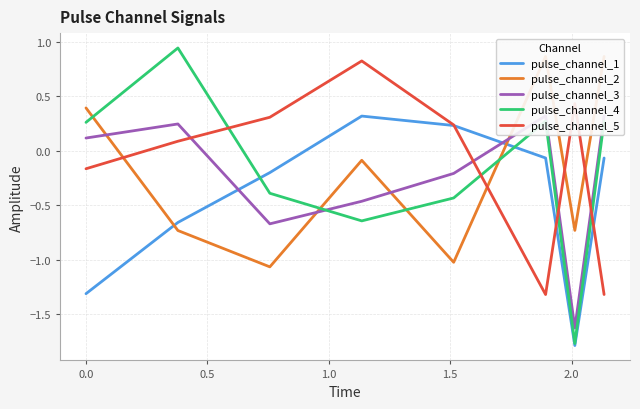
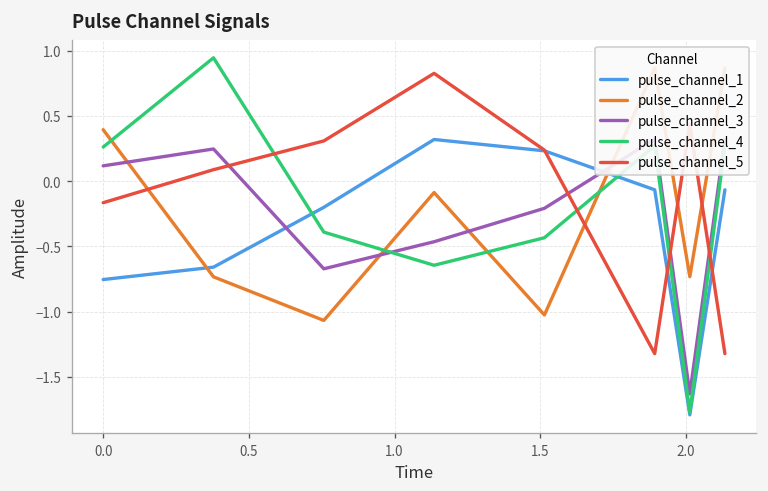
pulse_channel_1, 0.0: -1.31 -> -0.75
